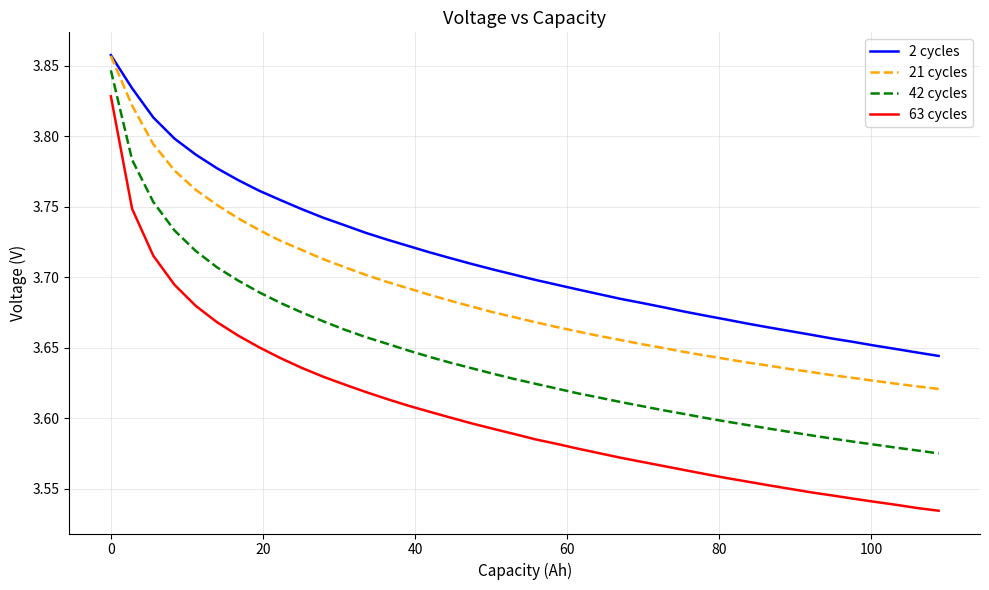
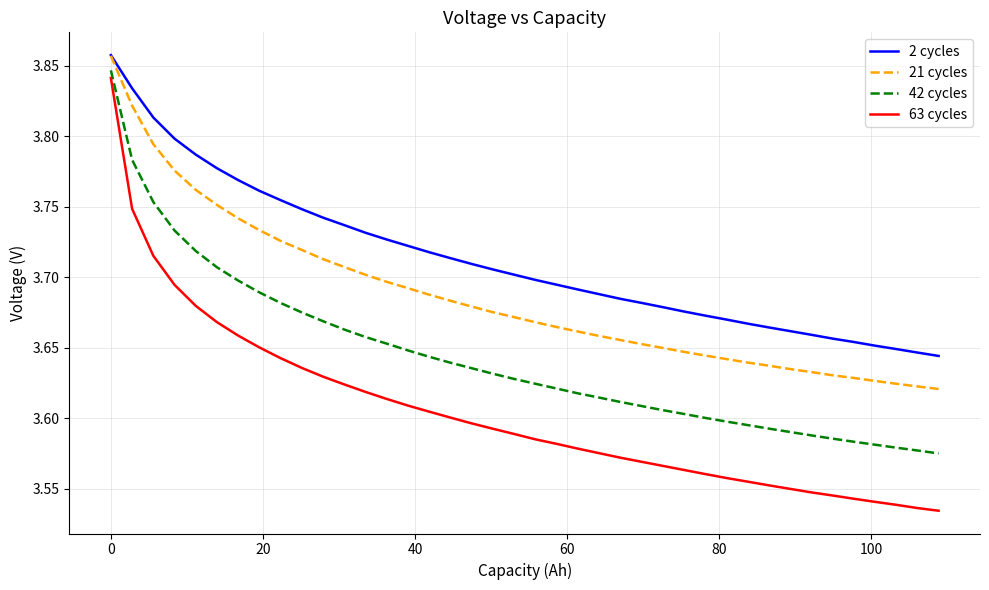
63 cycles, 0: 3.828 -> 3.841
